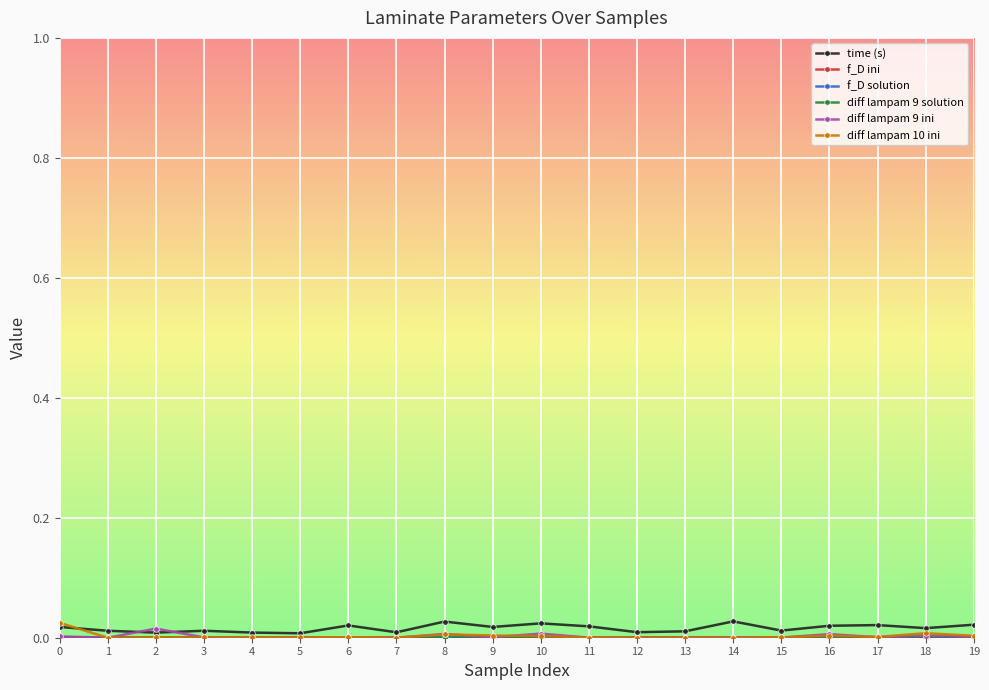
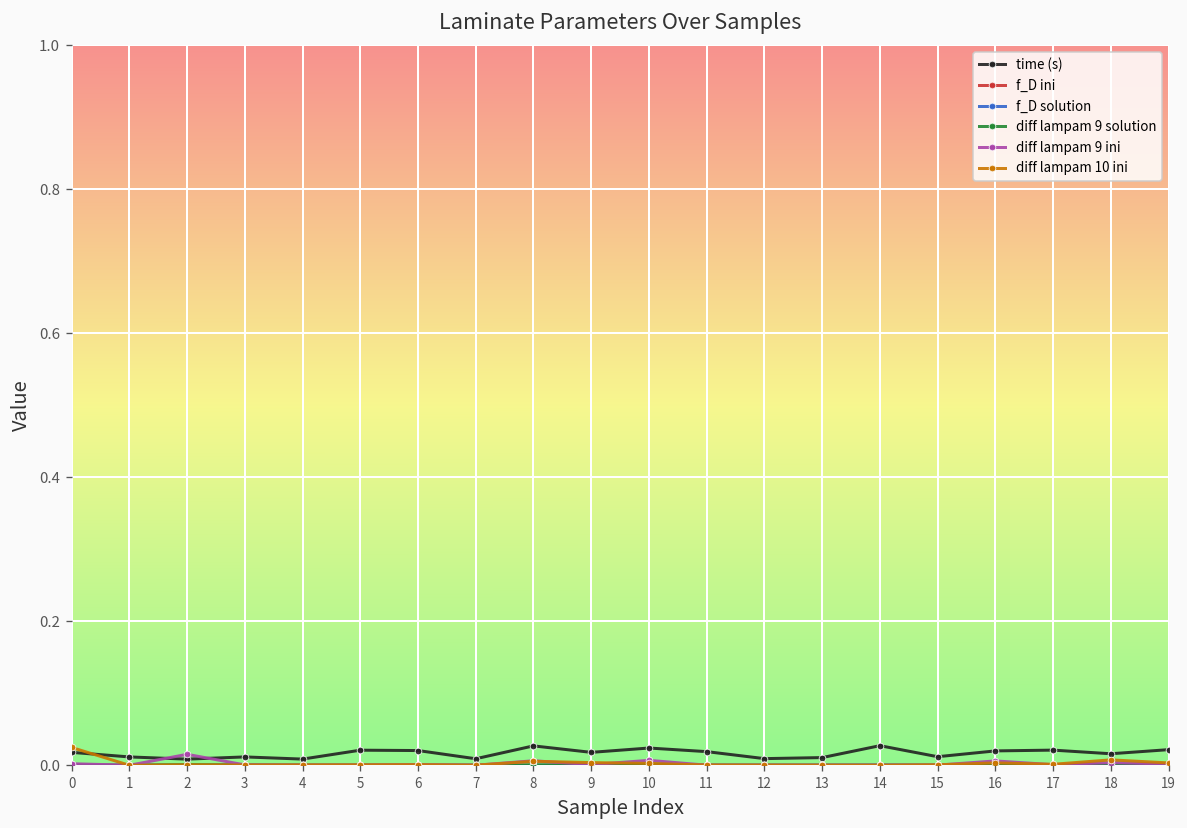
time (s), 5: 0.01 -> 0.02
